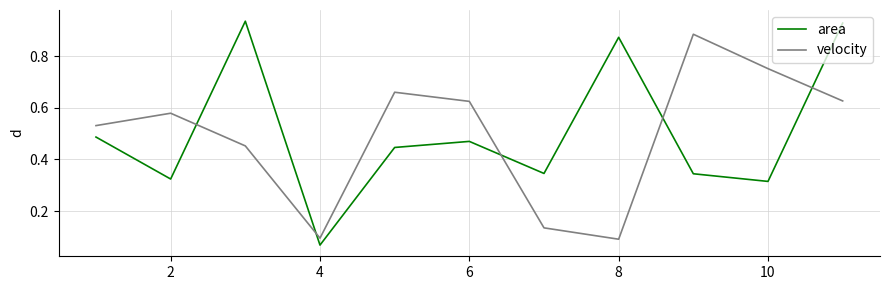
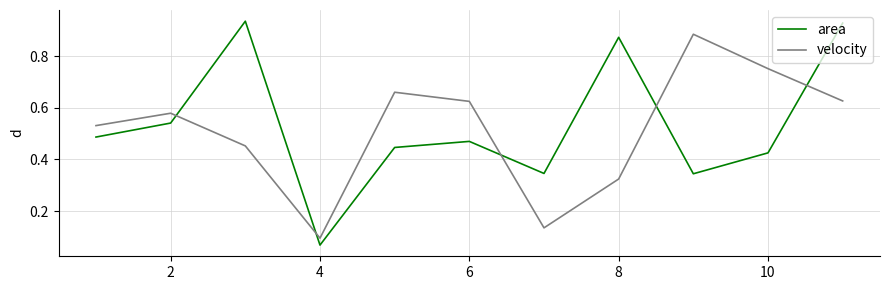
area, 2: 0.32 -> 0.54
velocity, 8: 0.09 -> 0.32
area, 10: 0.31 -> 0.43
